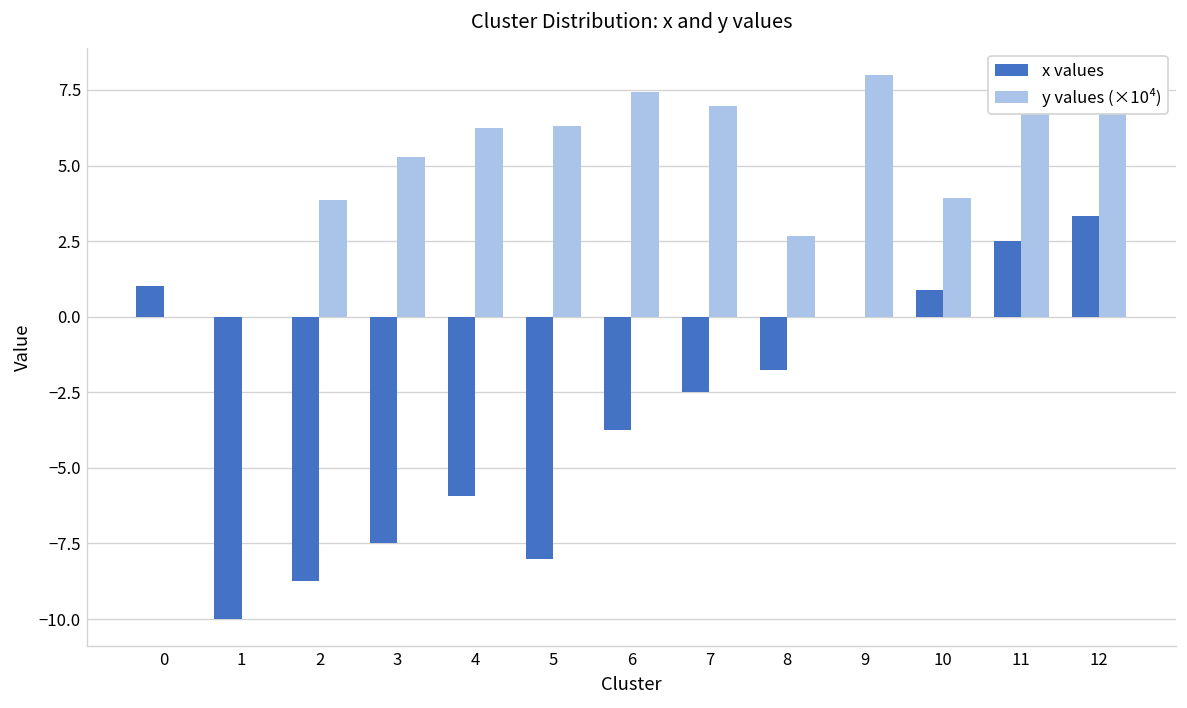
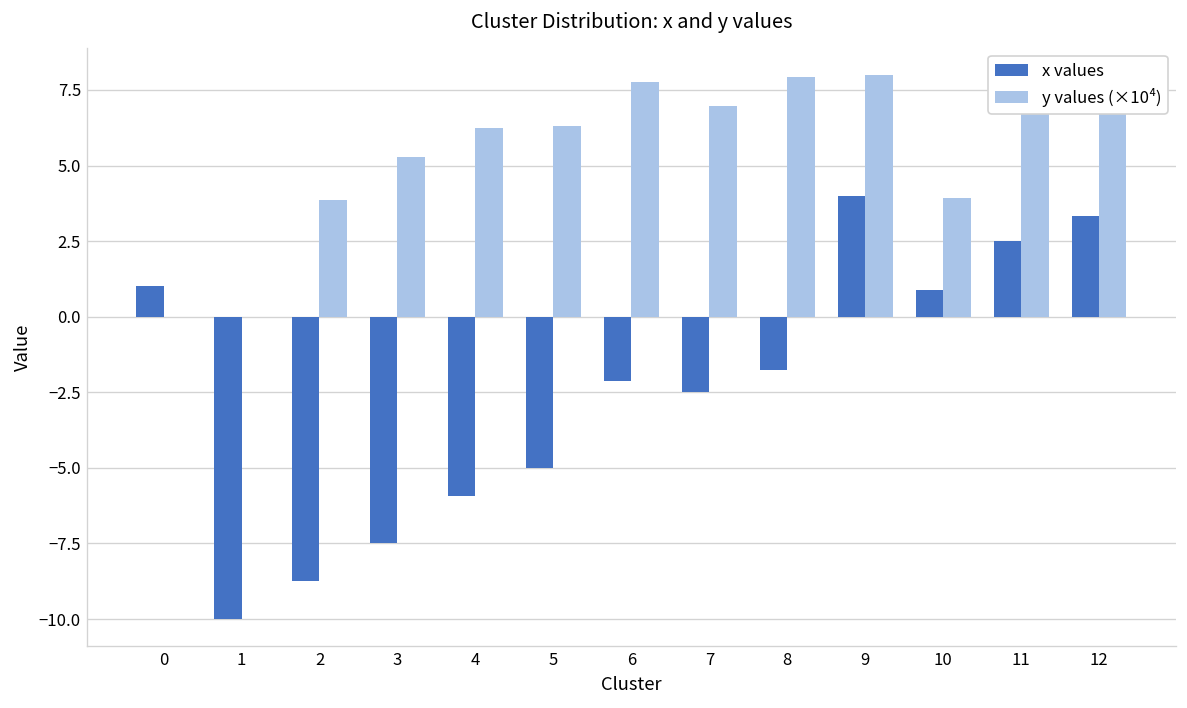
x values, 5: -8 -> -5
x values, 6: -3.8 -> -2.1
y values (×10⁴), 6: 7.4 -> 7.8
y values (×10⁴), 8: 2.7 -> 7.9
x values, 9: 0 -> 4
